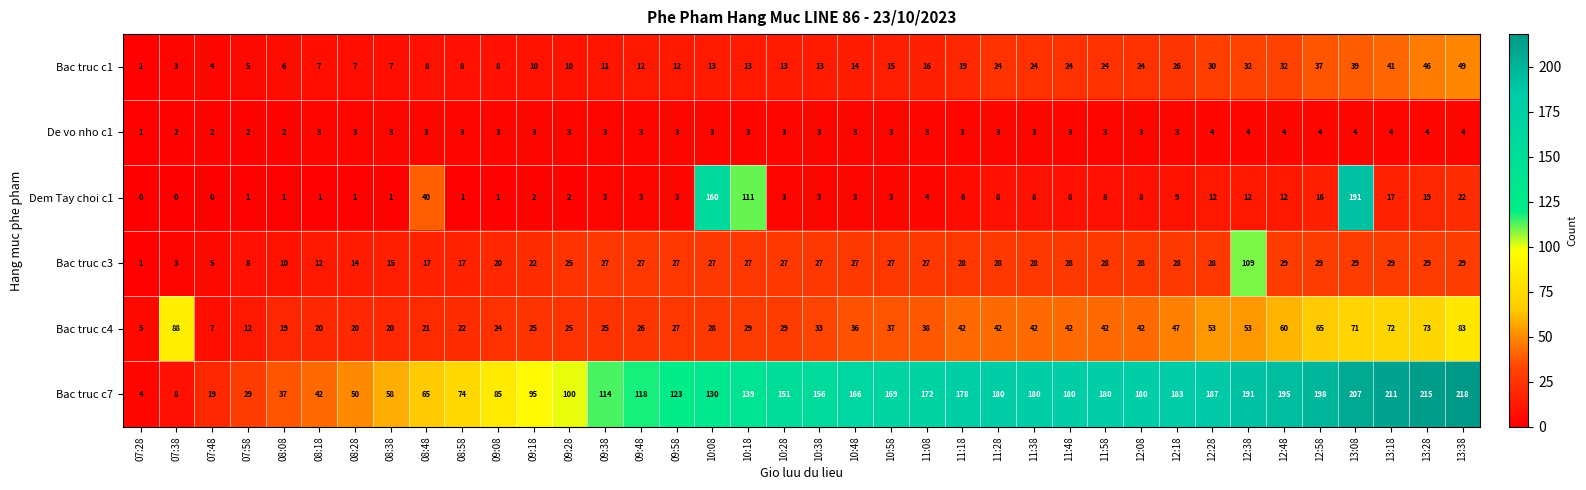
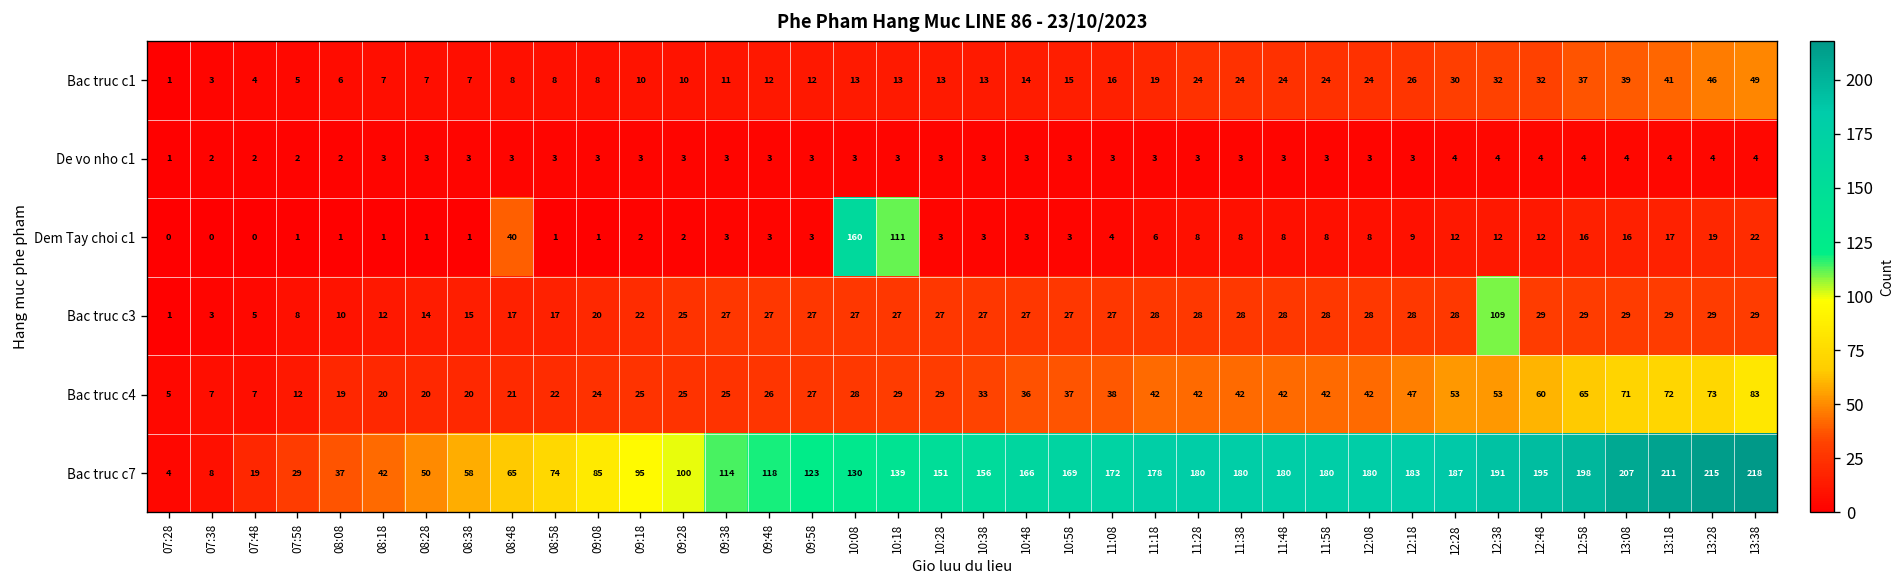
Dem Tay choi c1, 13:08: 191 -> 16
Bac truc c4, 07:38: 88 -> 7
